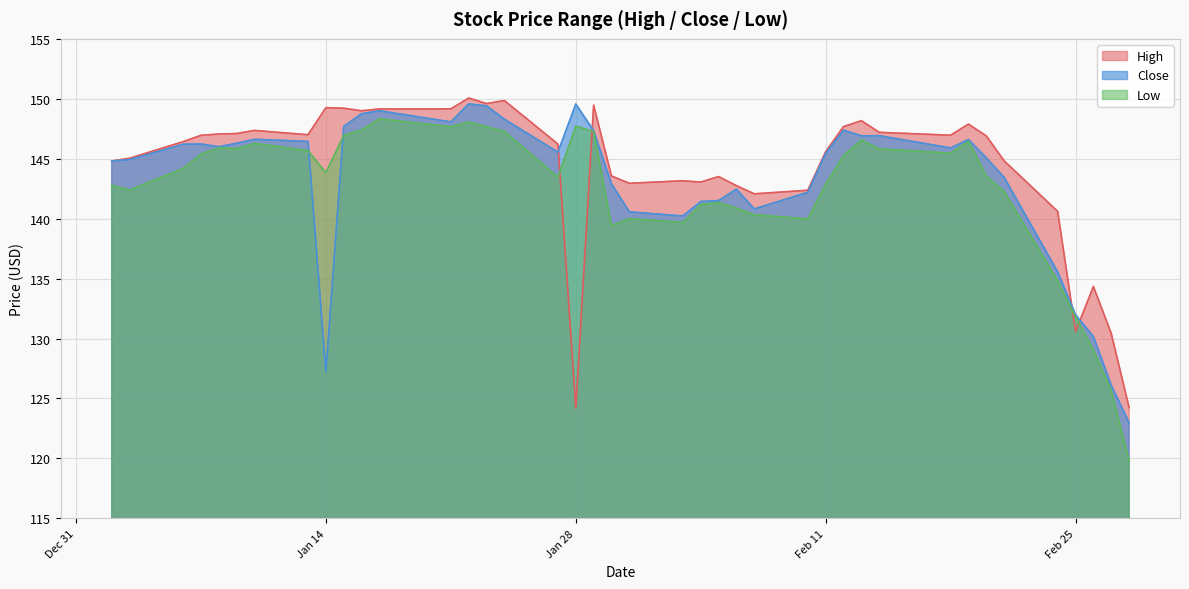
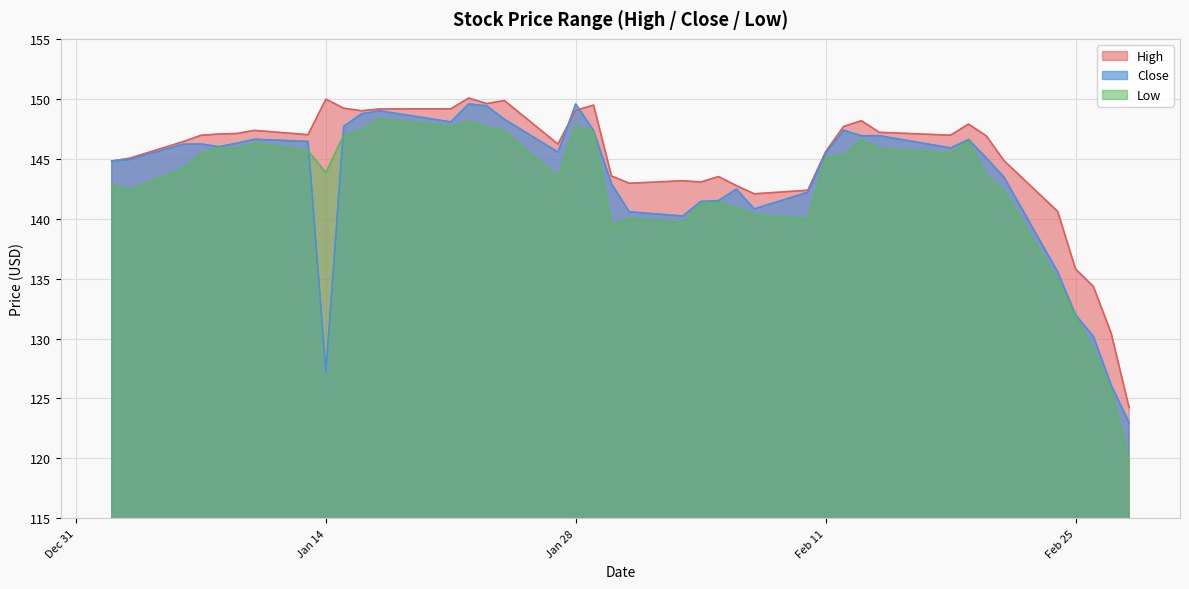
High, Jan 14: 149.3 -> 150.0
High, Jan 28: 124.2 -> 149.0
Low, Feb 11: 142.9 -> 145.1
High, Feb 25: 130.6 -> 135.8
